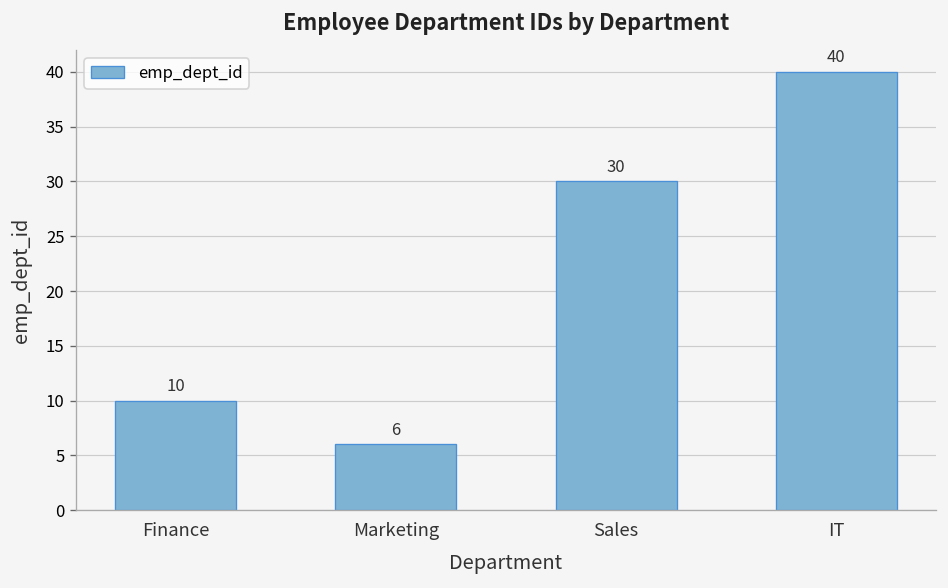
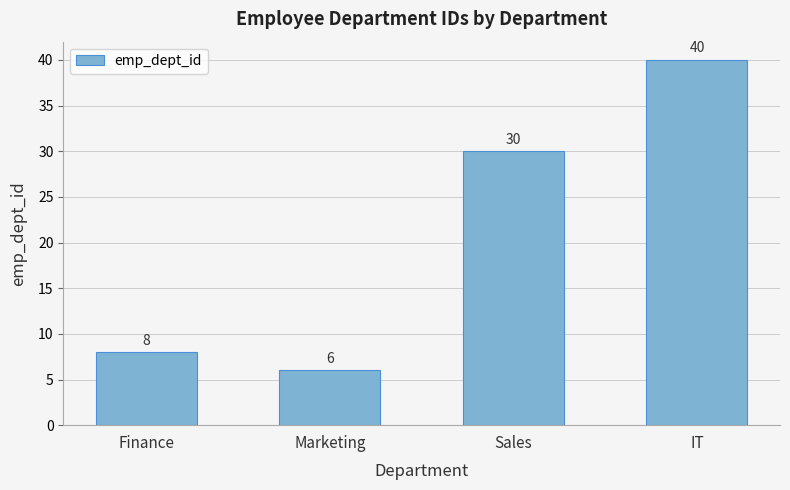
Finance: 10 -> 8
